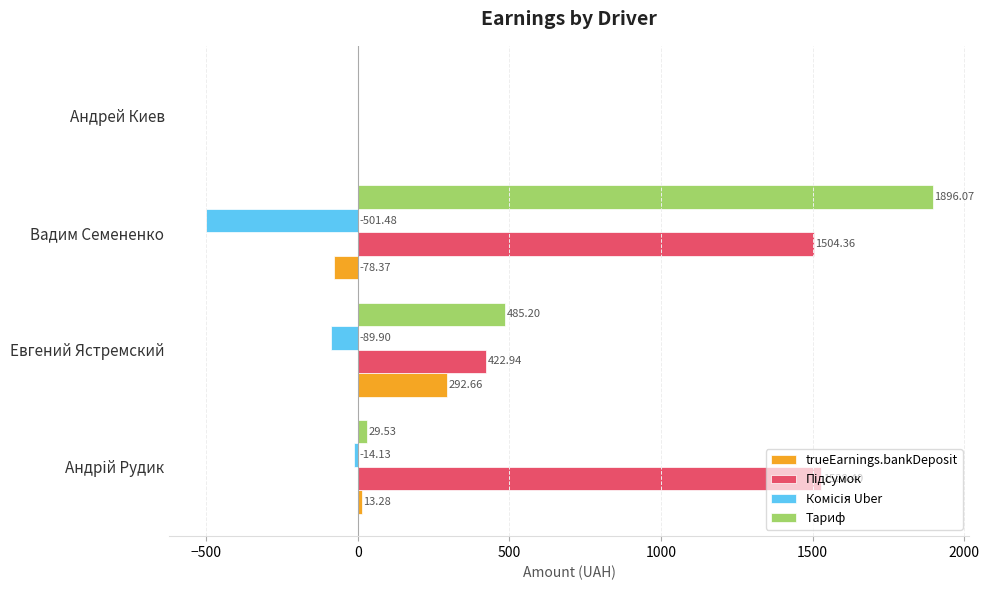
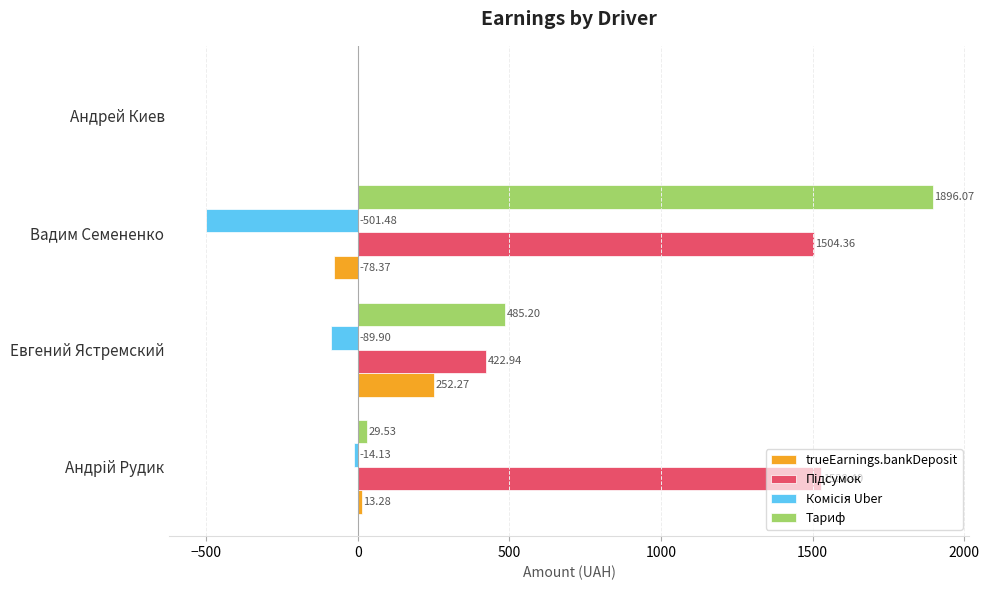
trueEarnings.bankDeposit, Евгений Ястремский: 292.66 -> 252.27
